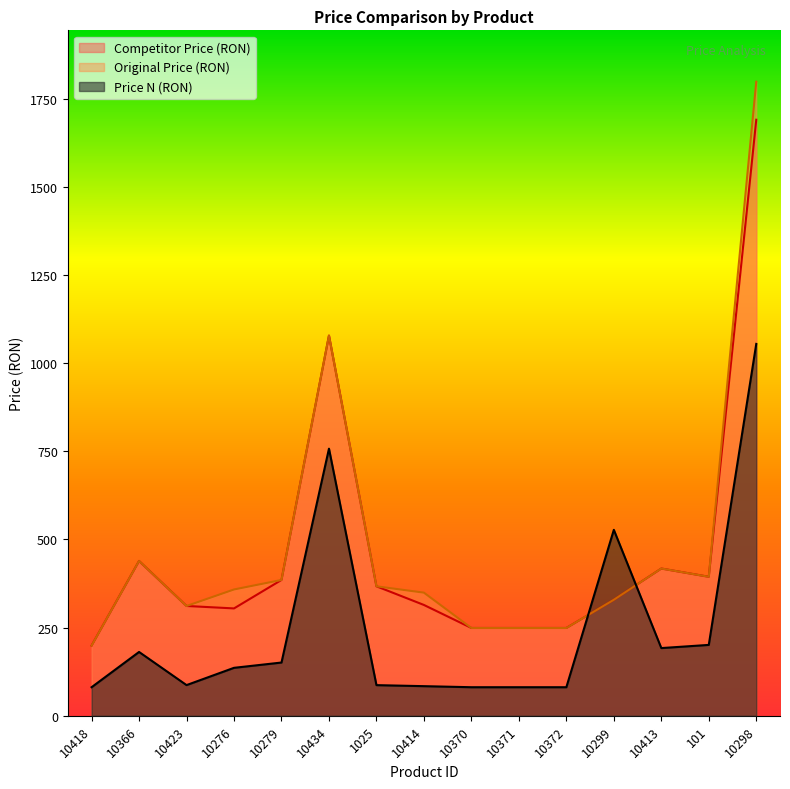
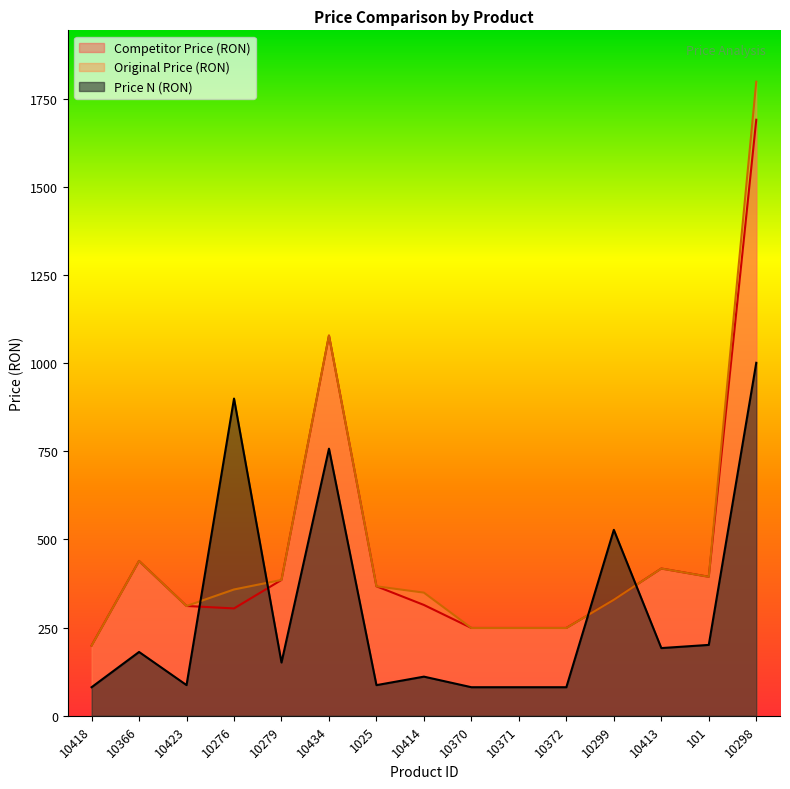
Price N (RON), 10276: 140 -> 900
Price N (RON), 10414: 80 -> 110
Price N (RON), 10298: 1050 -> 1000
